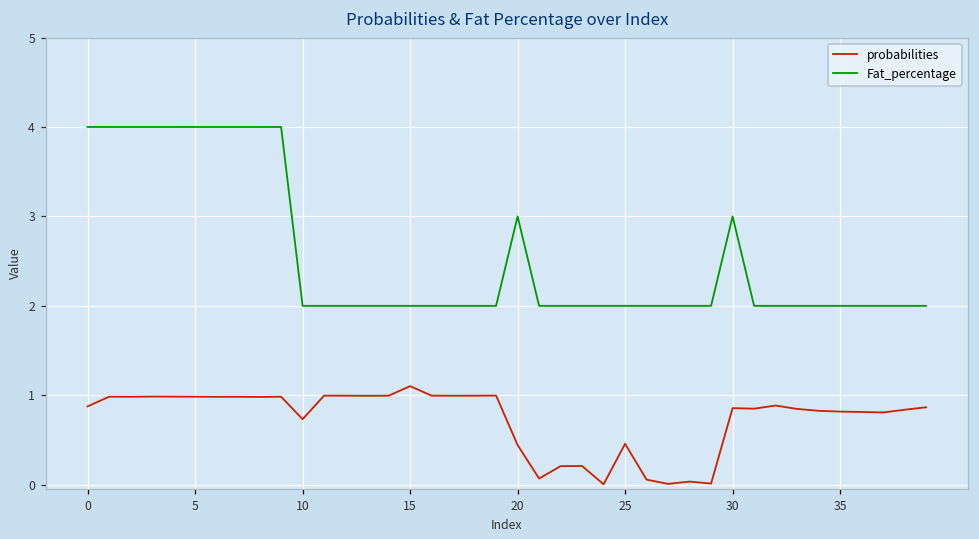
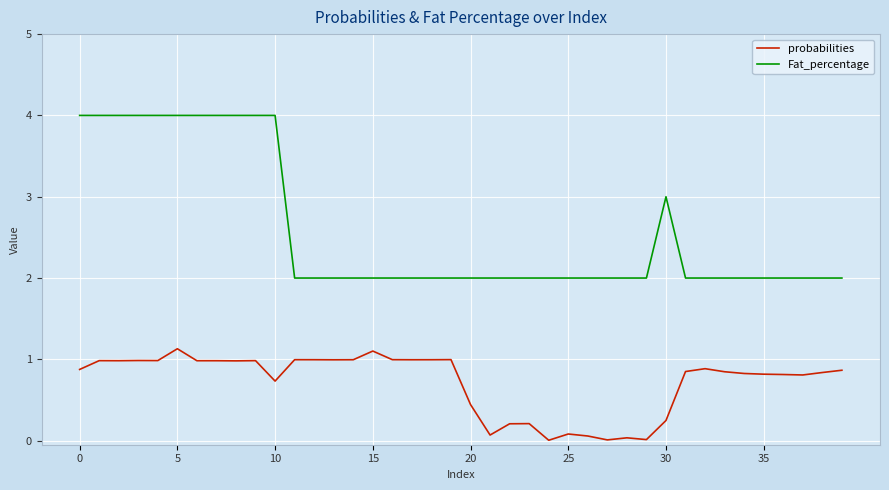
probabilities, 5: 1.0 -> 1.1
Fat_percentage, 10: 2 -> 4
Fat_percentage, 20: 3 -> 2
probabilities, 25: 0.5 -> 0.1
probabilities, 30: 0.9 -> 0.2
